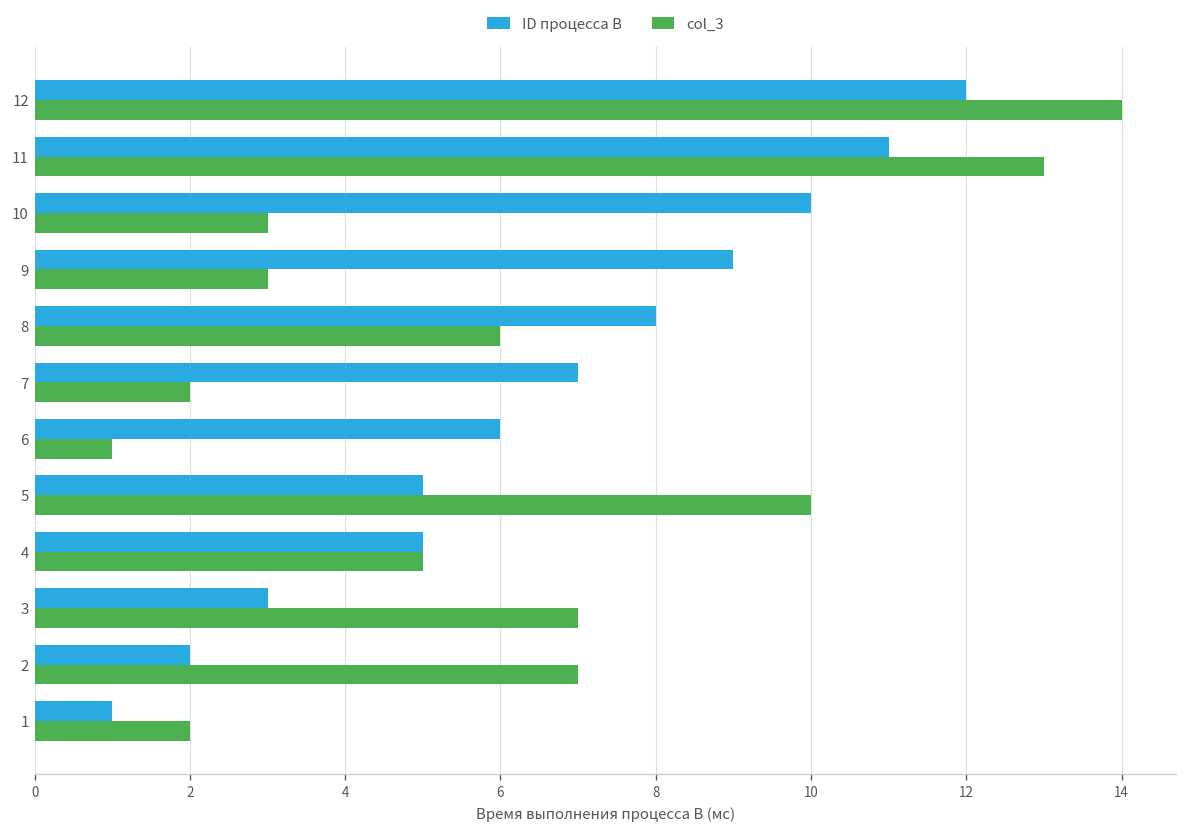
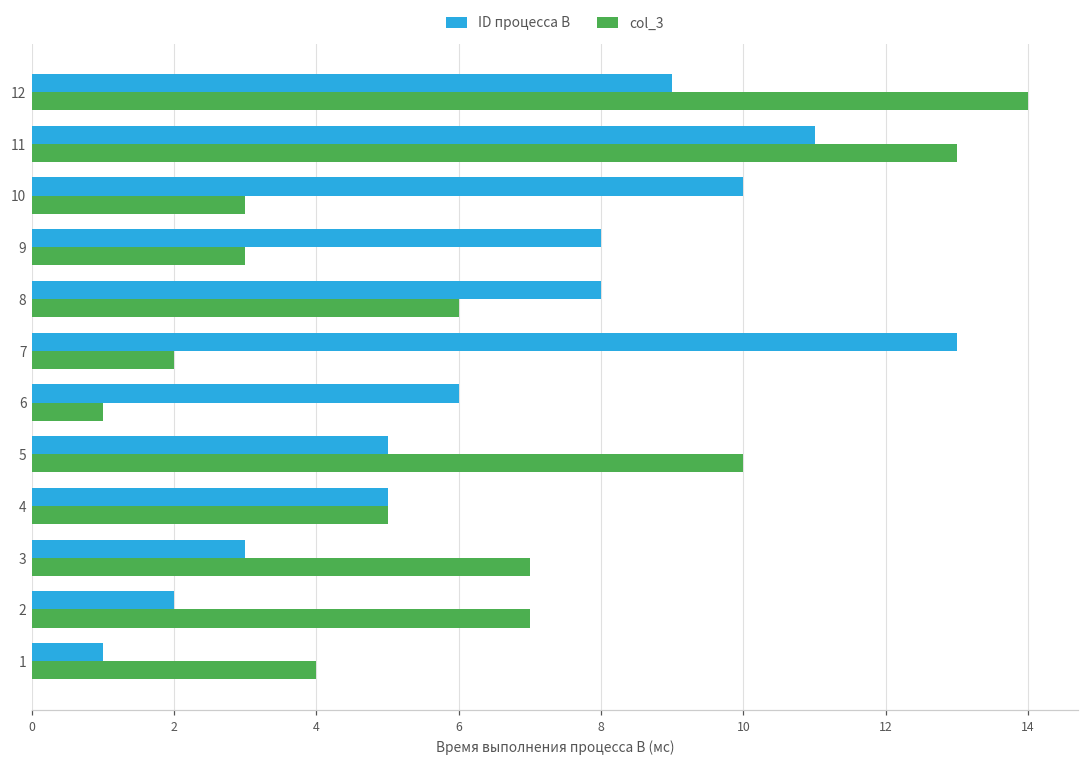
ID процесса B, 12: 12 -> 9
ID процесса B, 9: 9 -> 8
ID процесса B, 7: 7 -> 13
col_3, 1: 2 -> 4
